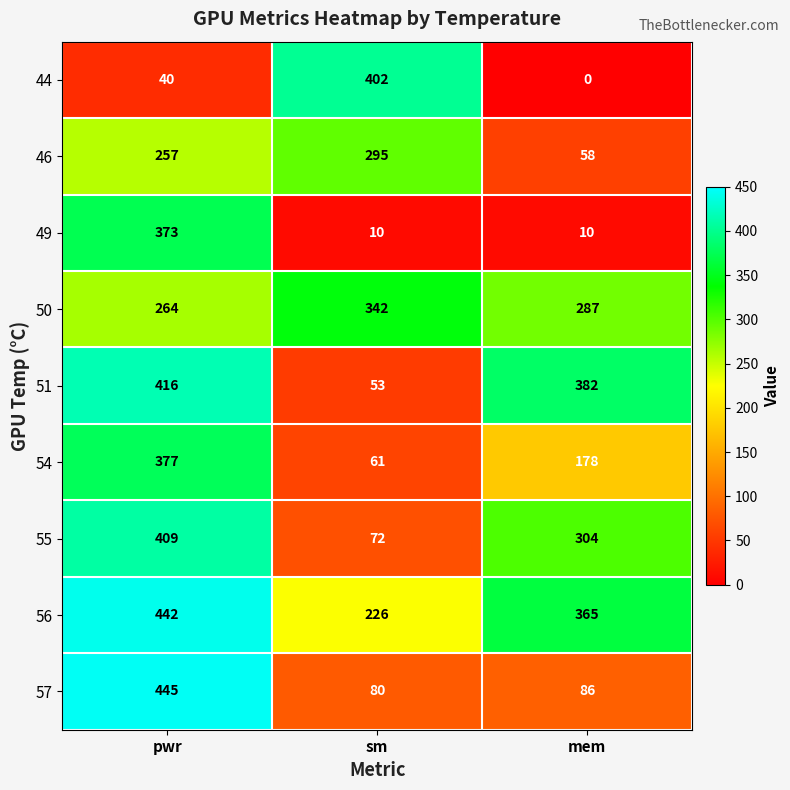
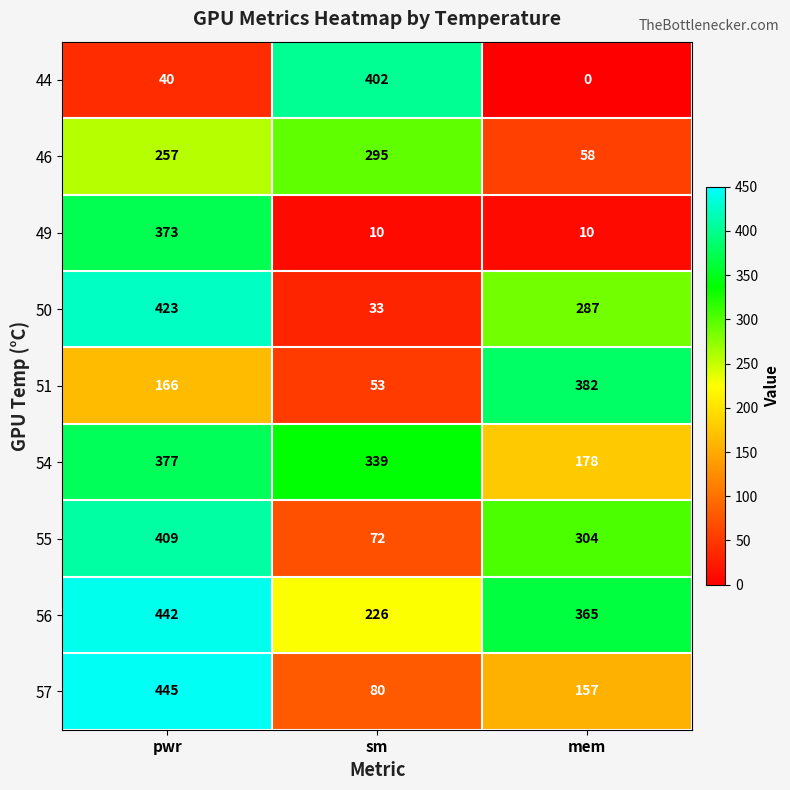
50, pwr: 264 -> 423
50, sm: 342 -> 33
51, pwr: 416 -> 166
54, sm: 61 -> 339
57, mem: 86 -> 157
